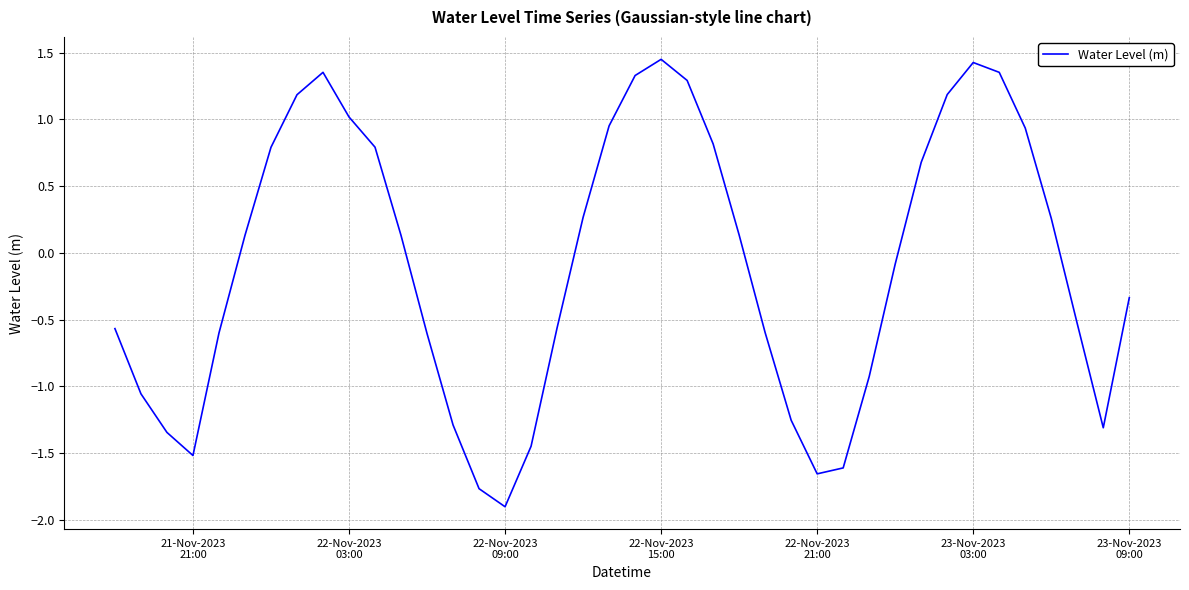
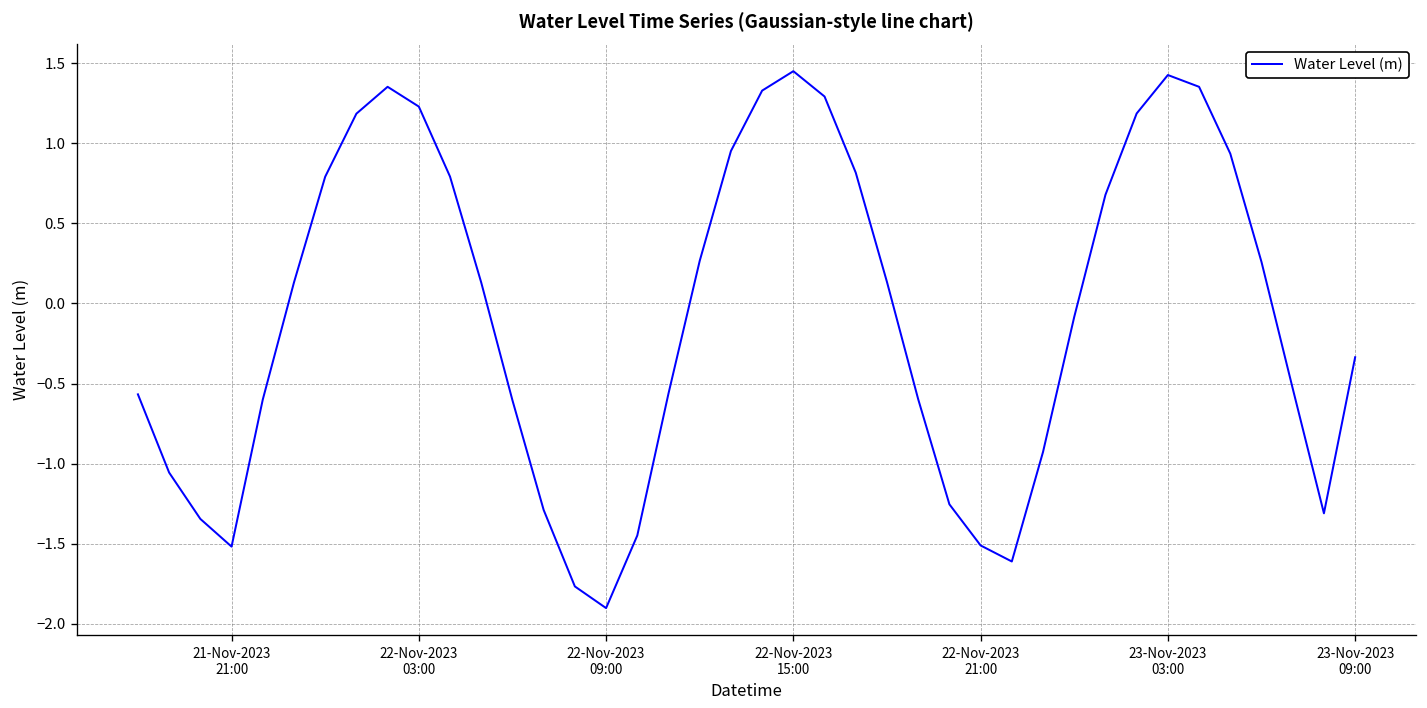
22-Nov-2023 03:00: 1.02 -> 1.23
22-Nov-2023 21:00: -1.66 -> -1.51
